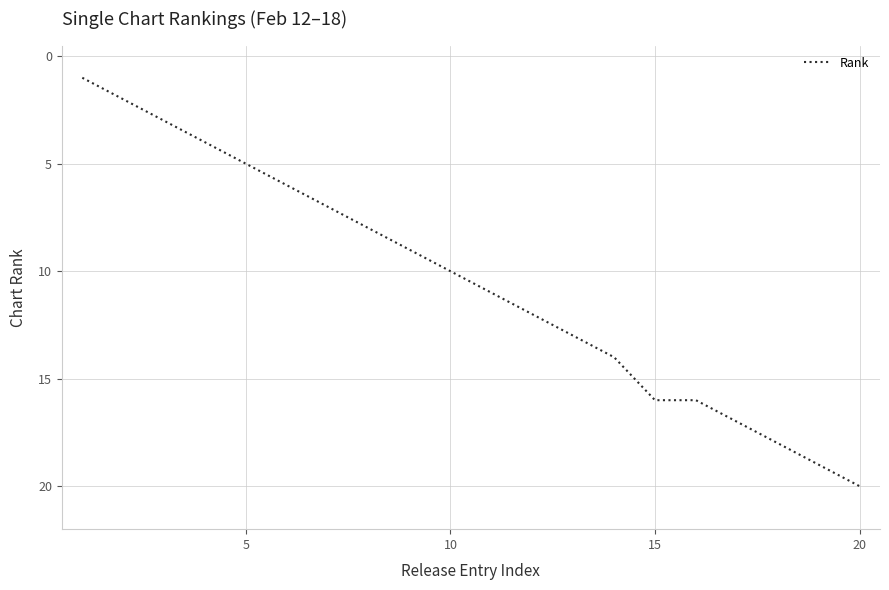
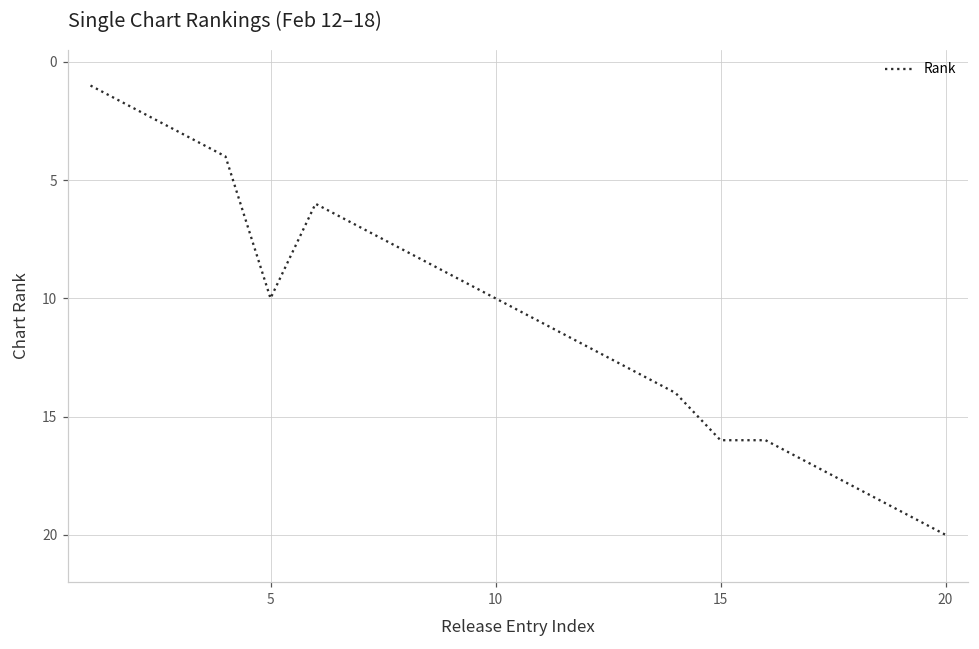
5: 5 -> 10
